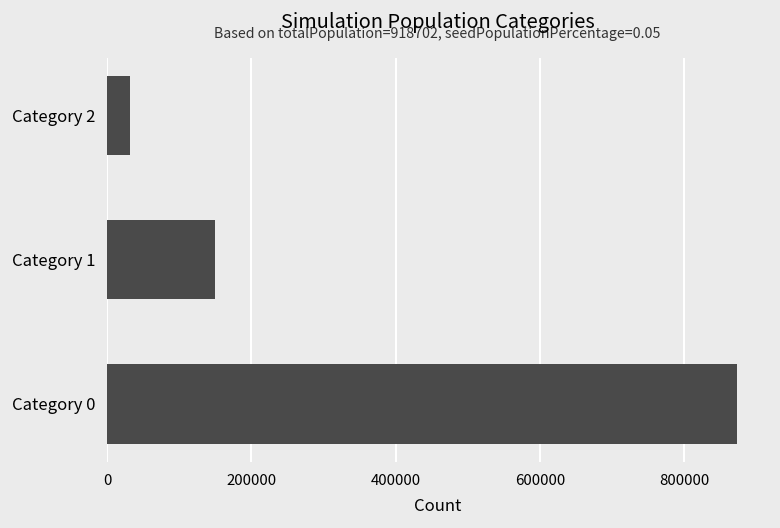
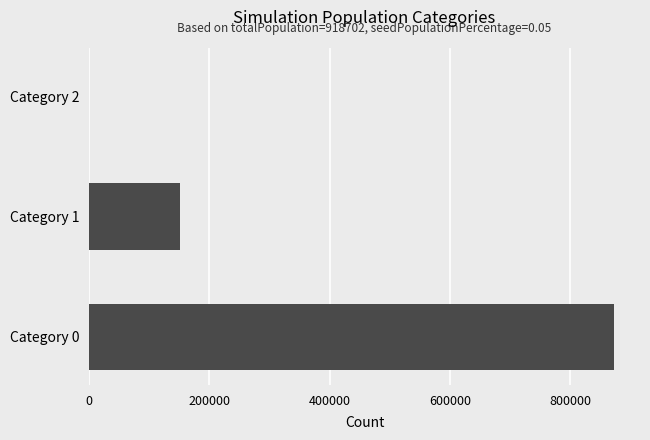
Category 2: 30000 -> 0
